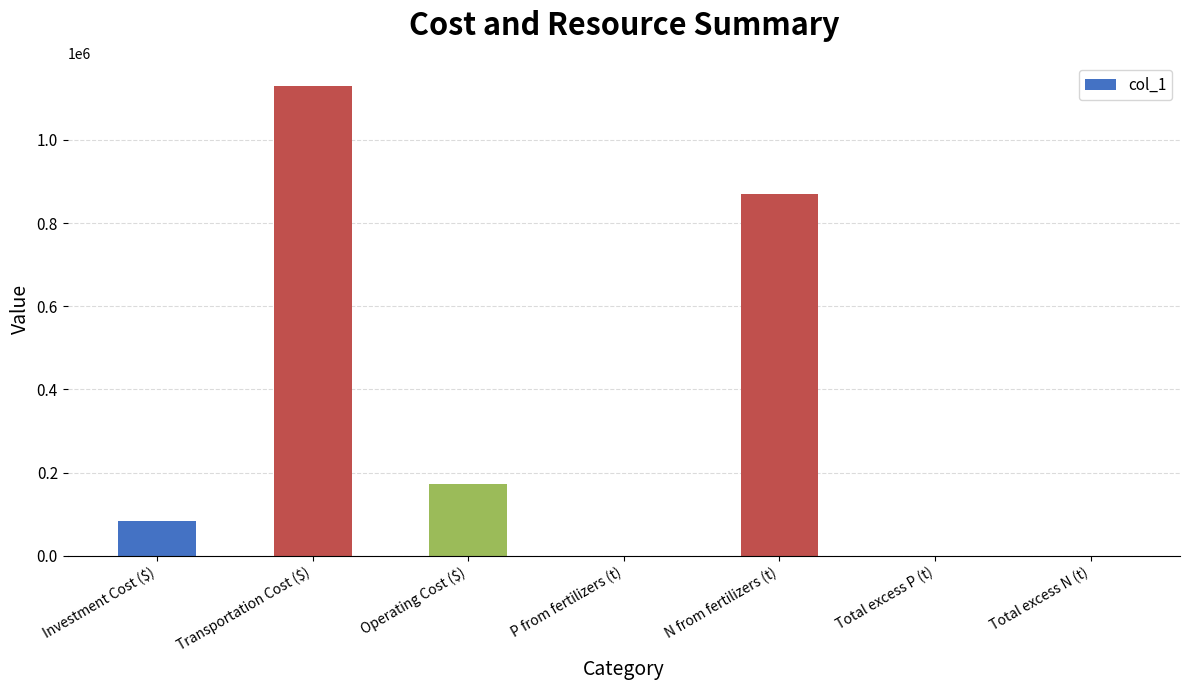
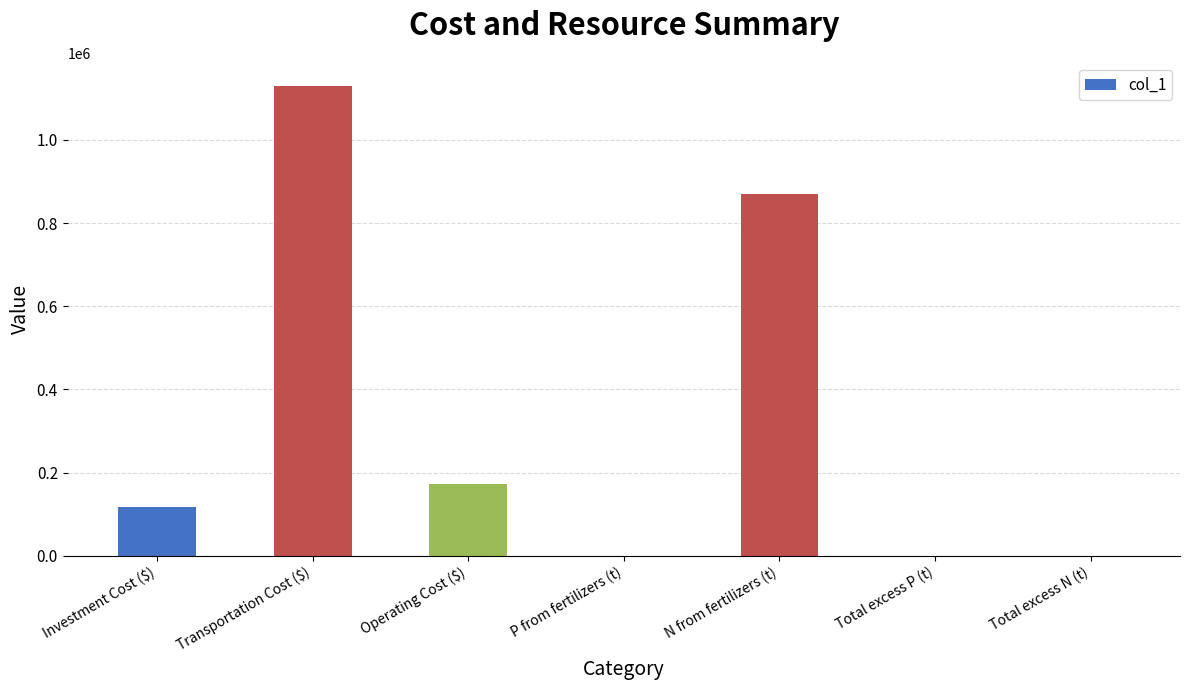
Investment Cost ($): 80000 -> 120000
